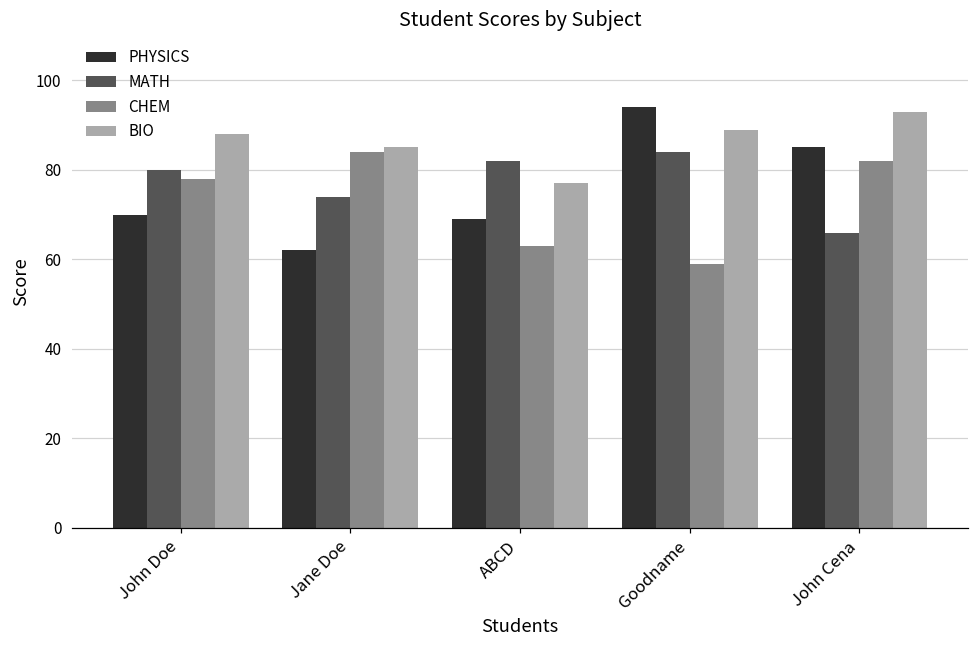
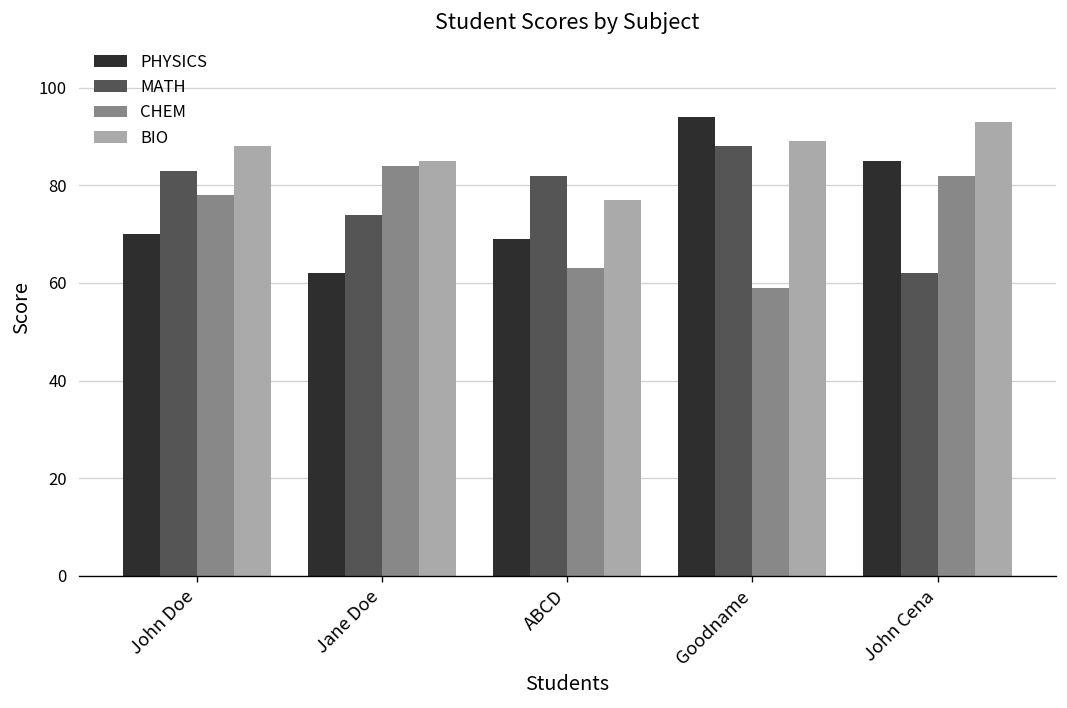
MATH, John Doe: 80 -> 83
MATH, Goodname: 84 -> 88
MATH, John Cena: 66 -> 62
